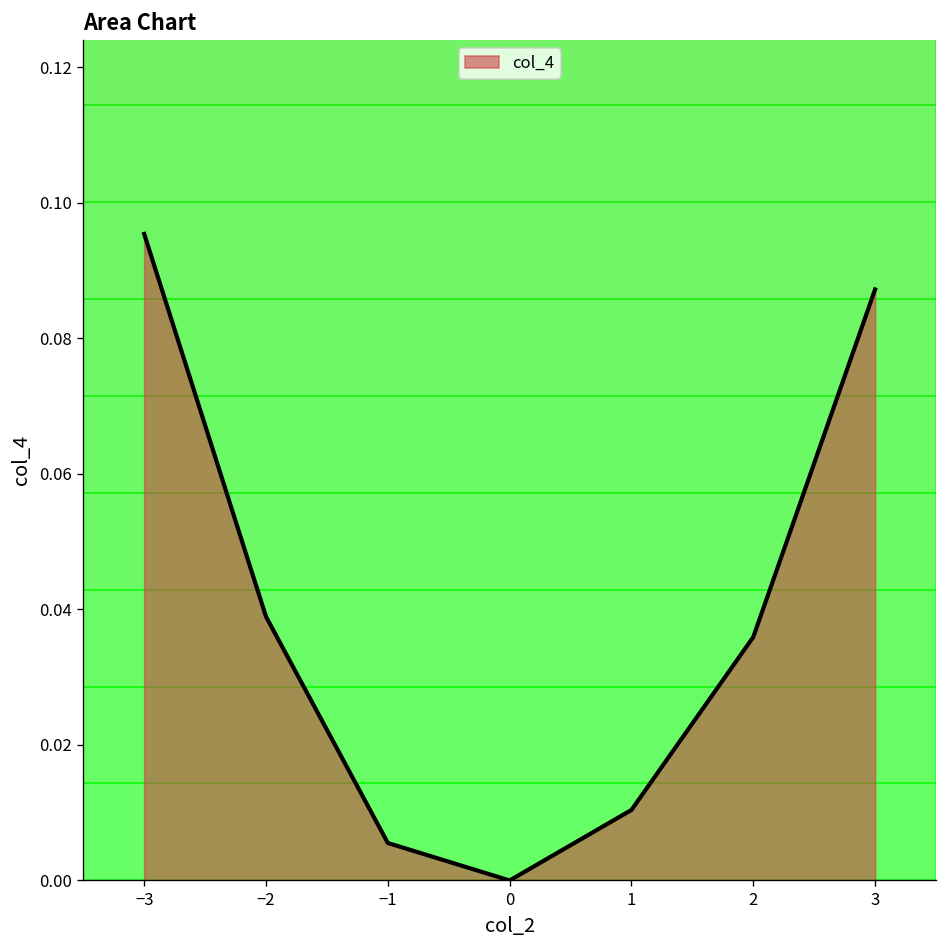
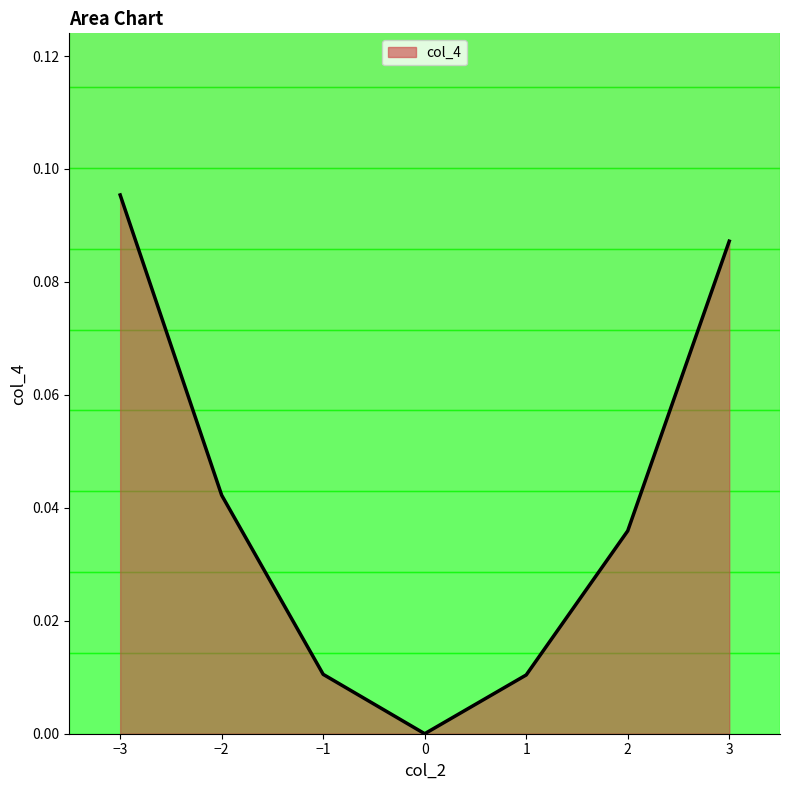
−2: 0.039 -> 0.042
−1: 0.006 -> 0.011
